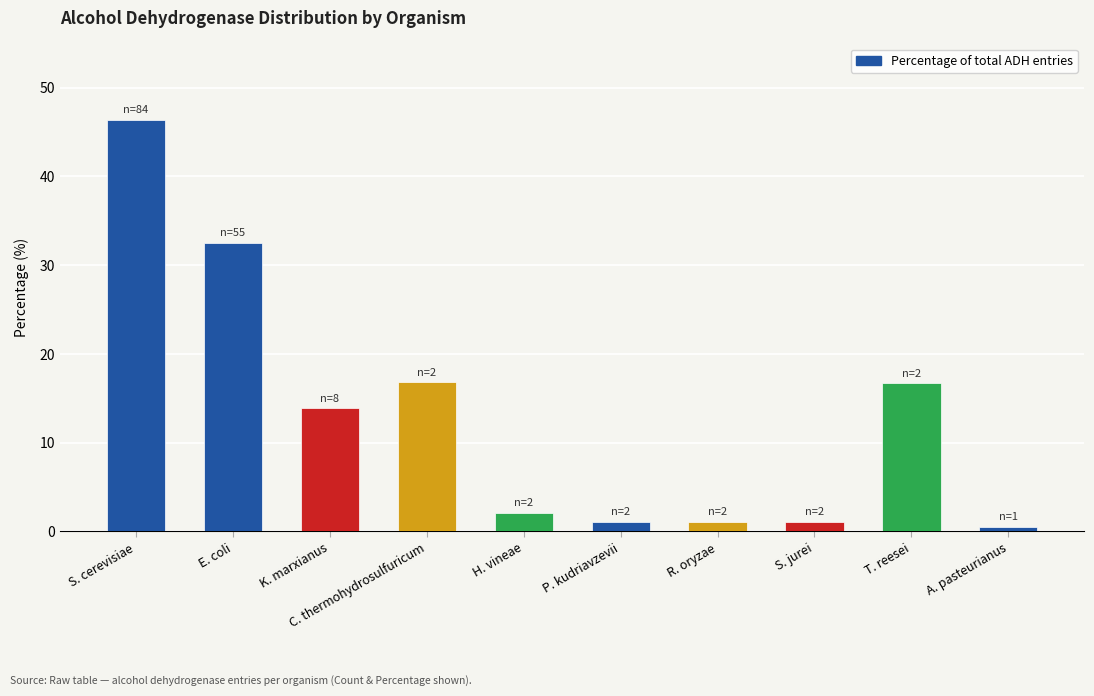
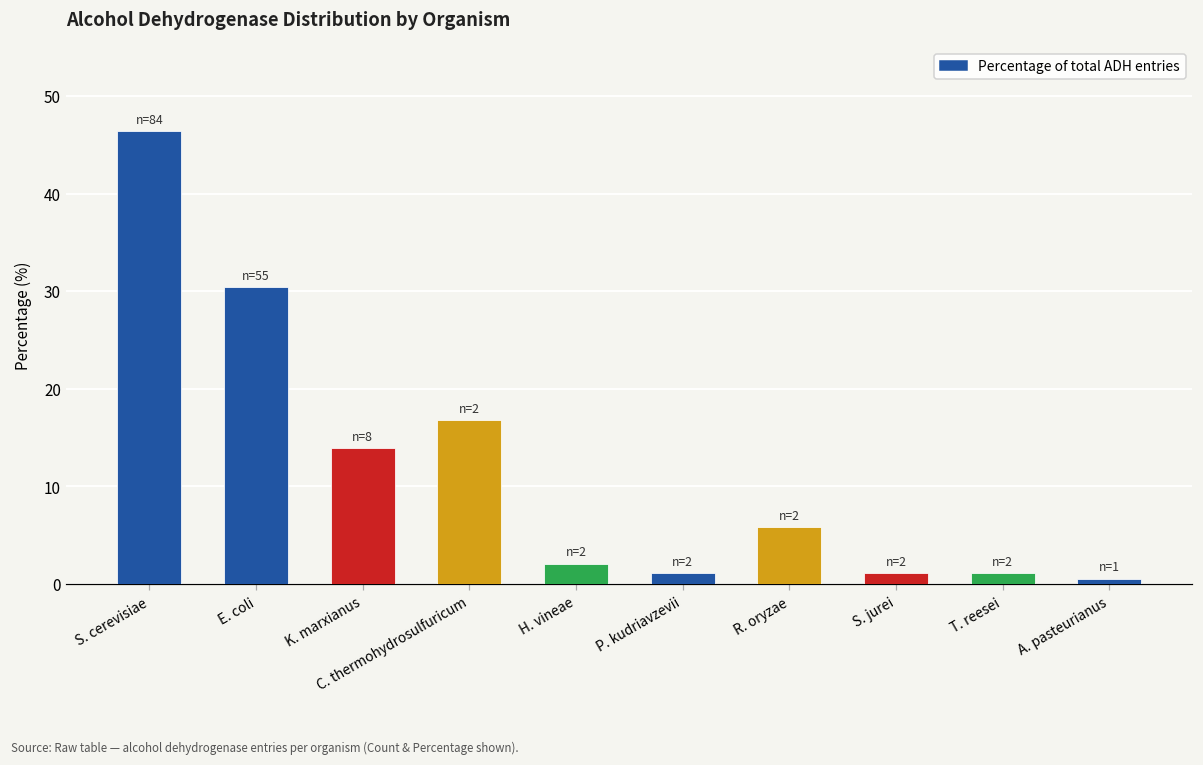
E. coli: 33 -> 30
R. oryzae: 1 -> 6
T. reesei: 17 -> 1
